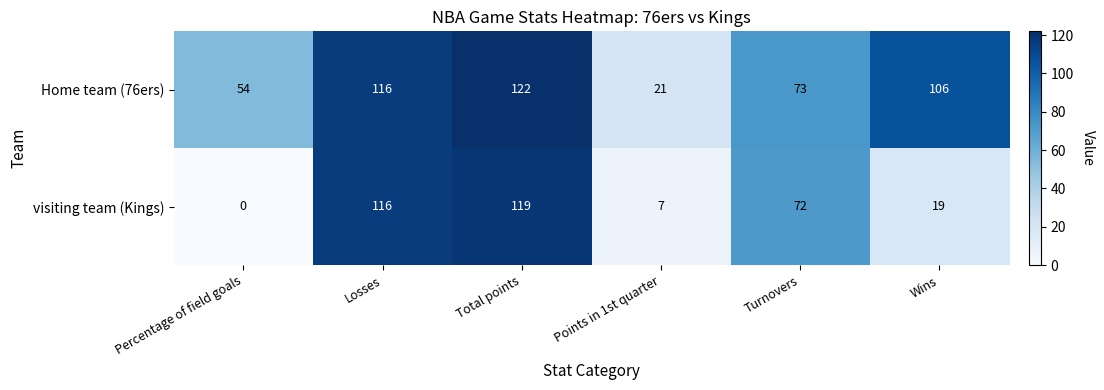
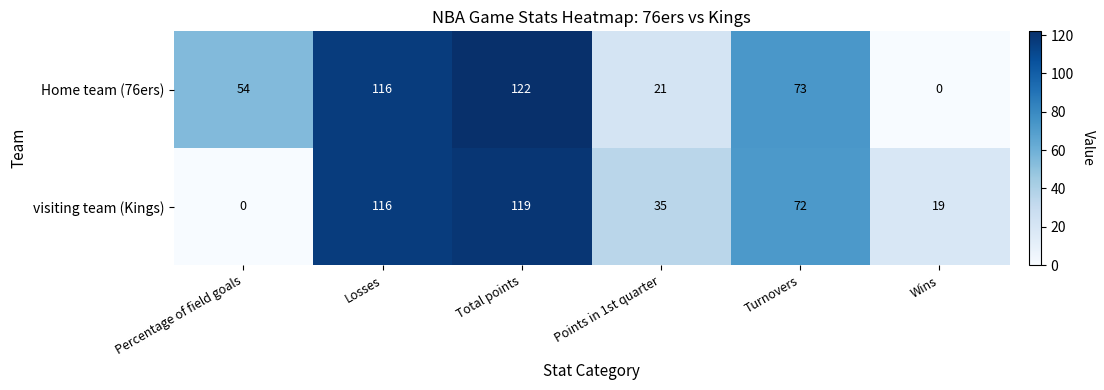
Home team (76ers), Wins: 106 -> 0
visiting team (Kings), Points in 1st quarter: 7 -> 35
